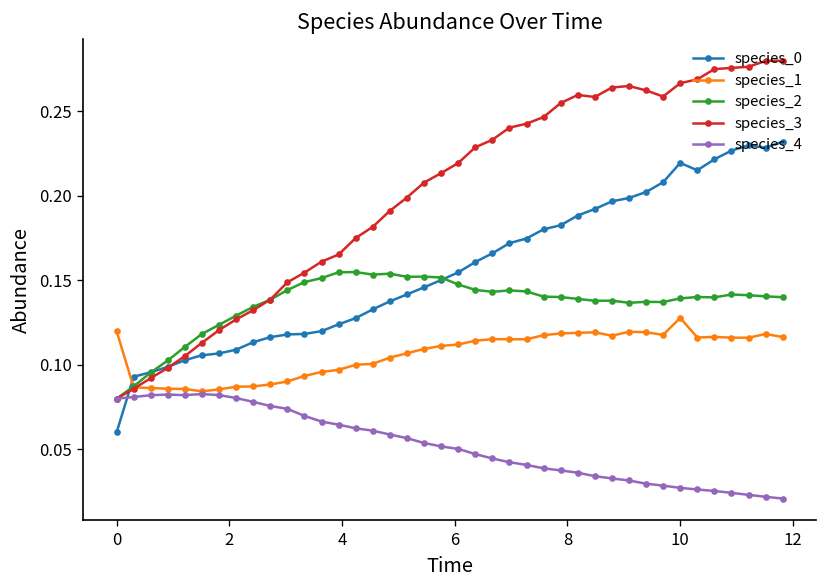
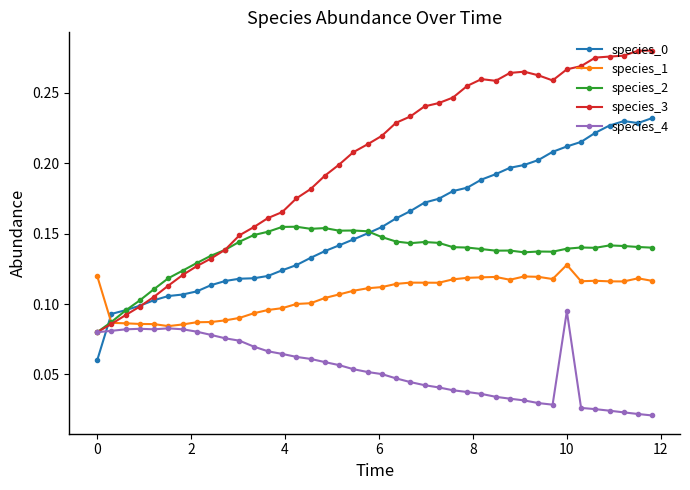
species_0, 10: 0.219 -> 0.212
species_4, 10: 0.027 -> 0.095
